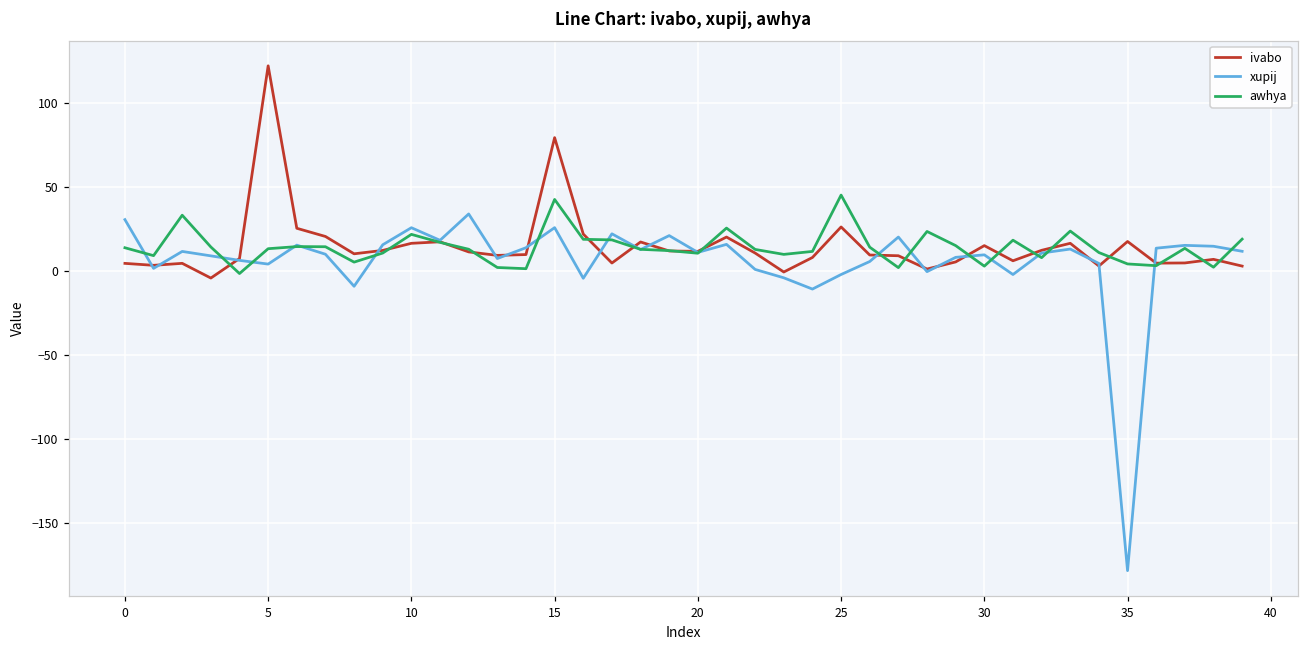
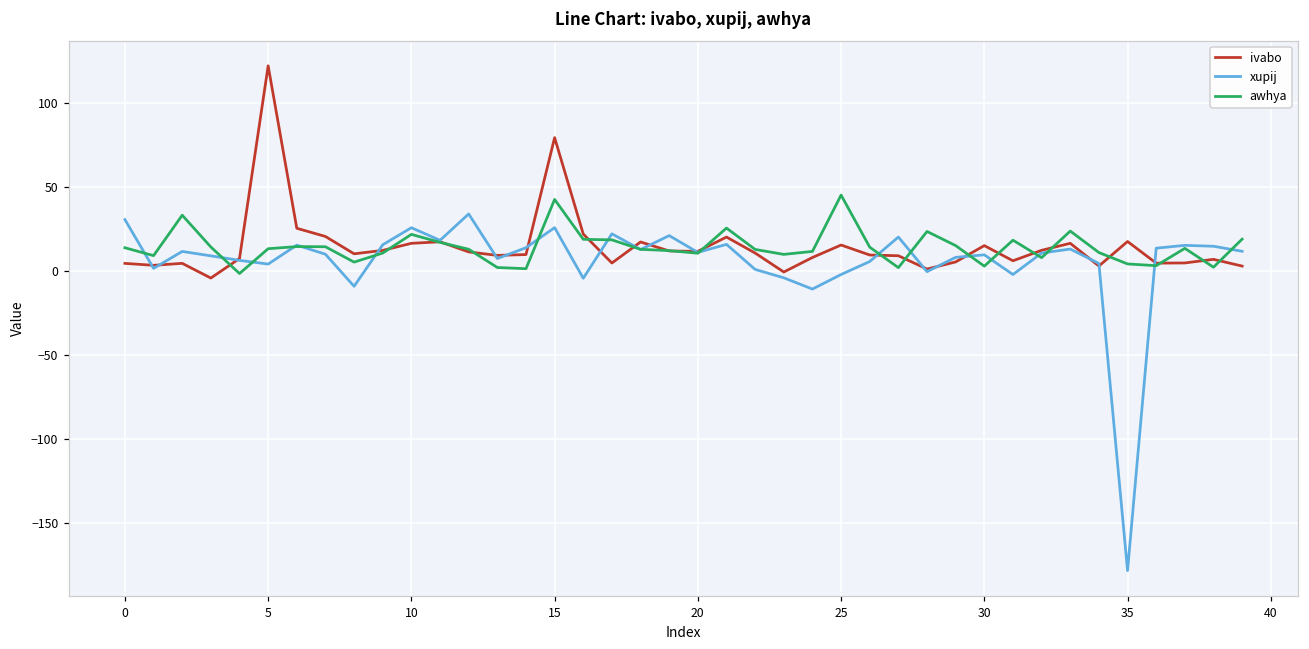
ivabo, 25: 26 -> 15
